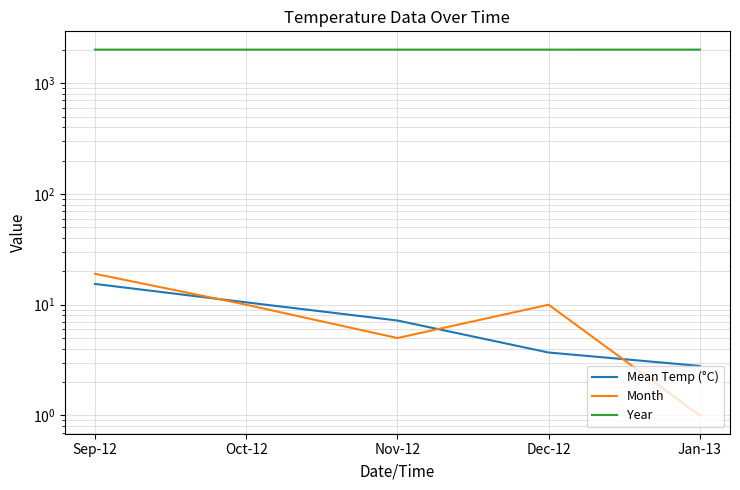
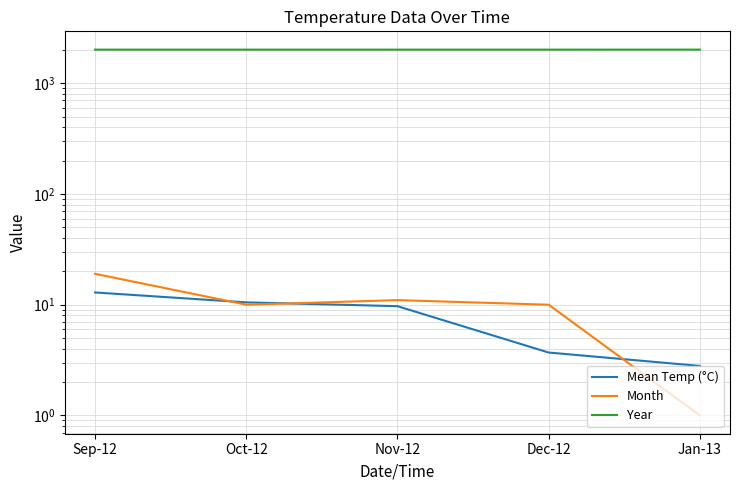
Mean Temp (°C), Sep-12: 15 -> 13
Mean Temp (°C), Nov-12: 7 -> 10
Month, Nov-12: 5 -> 11
